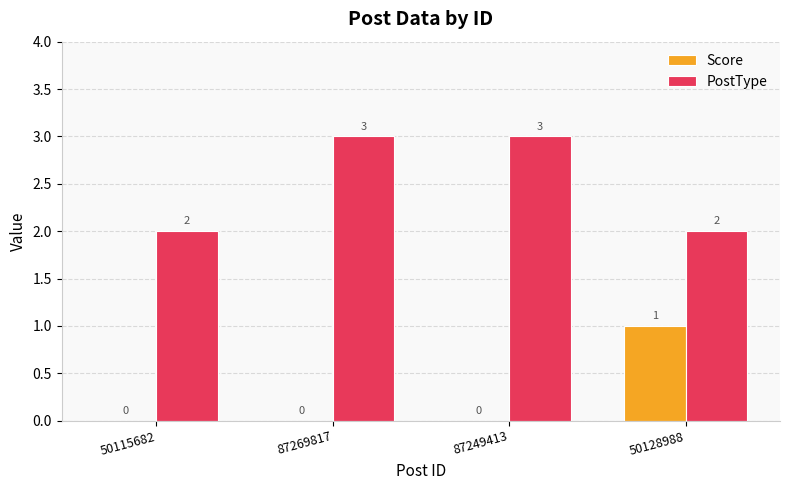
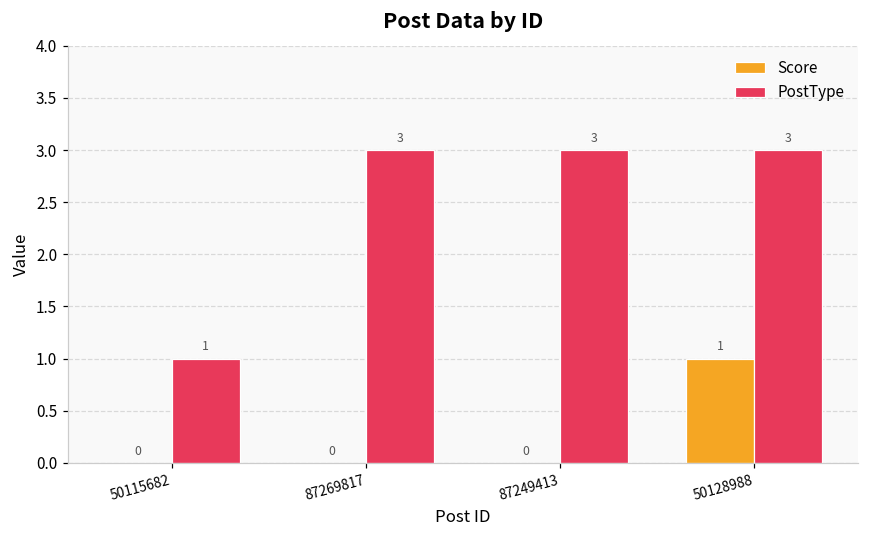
PostType, 50115682: 2 -> 1
PostType, 50128988: 2 -> 3
